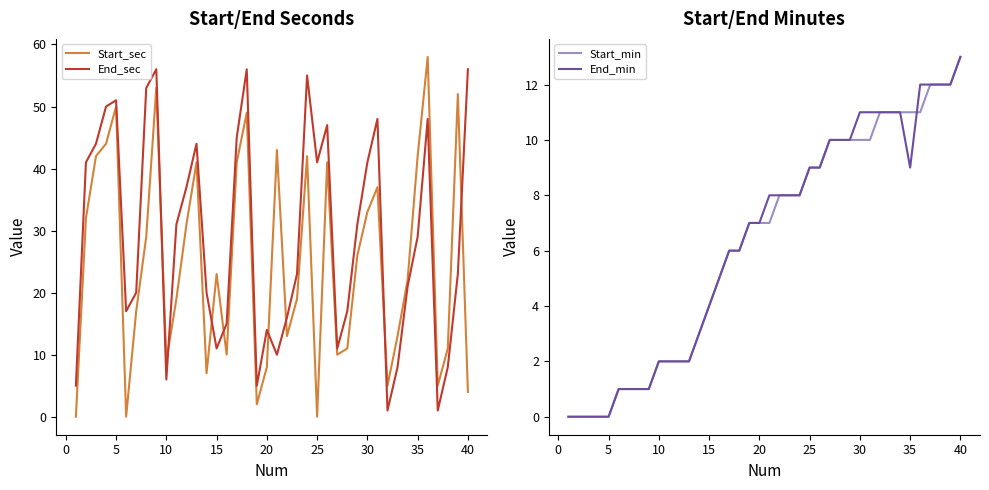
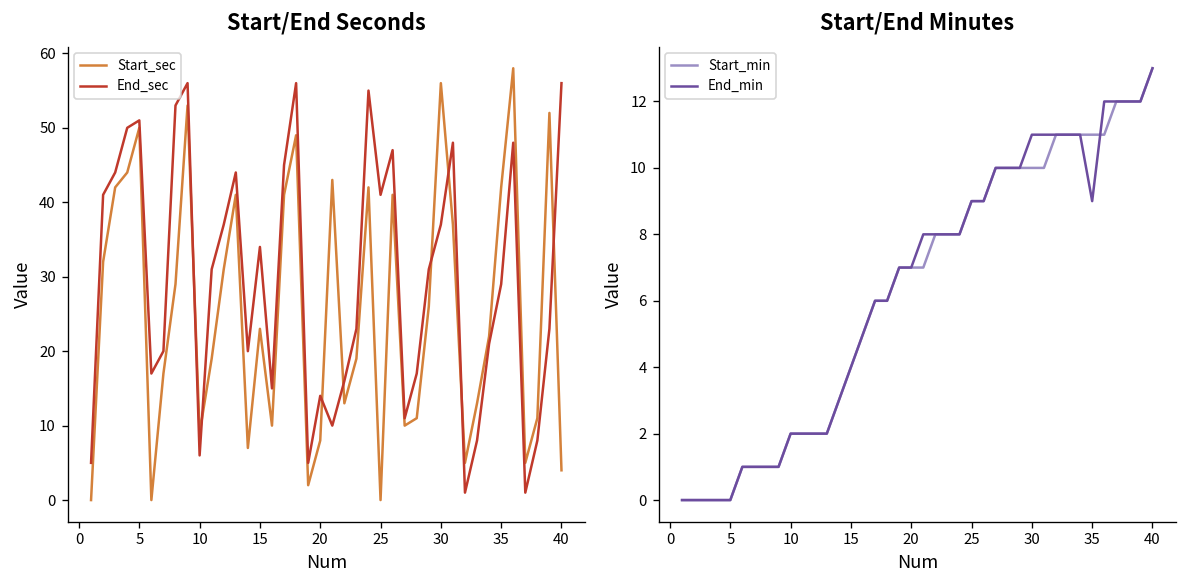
Start/End Seconds, End_sec, 15: 11 -> 34
Start/End Seconds, Start_sec, 30: 33 -> 56
Start/End Seconds, End_sec, 30: 41 -> 37
